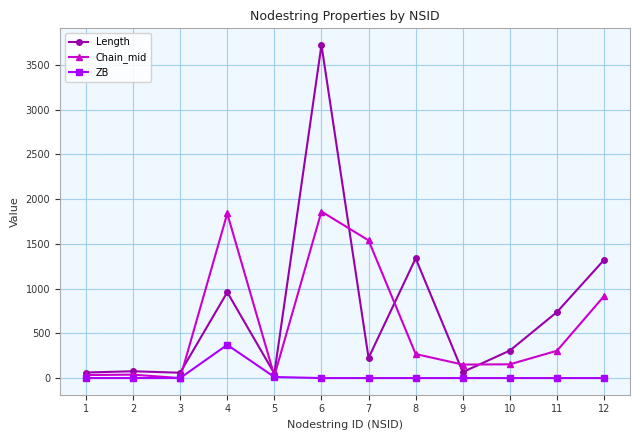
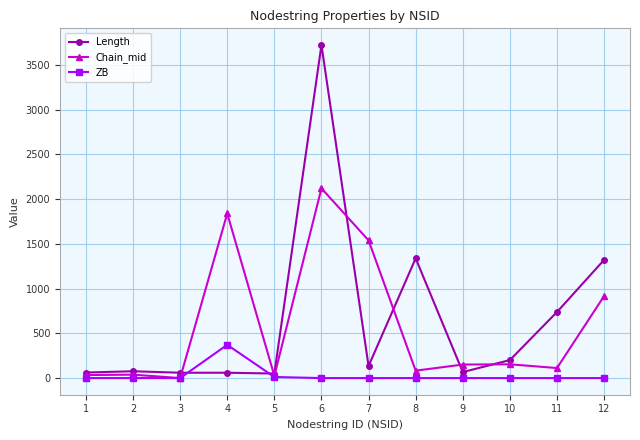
Length, 4: 1000 -> 100
Chain_mid, 6: 1900 -> 2100
Length, 7: 200 -> 100
Chain_mid, 8: 300 -> 100
Length, 10: 300 -> 200
Chain_mid, 11: 300 -> 100
